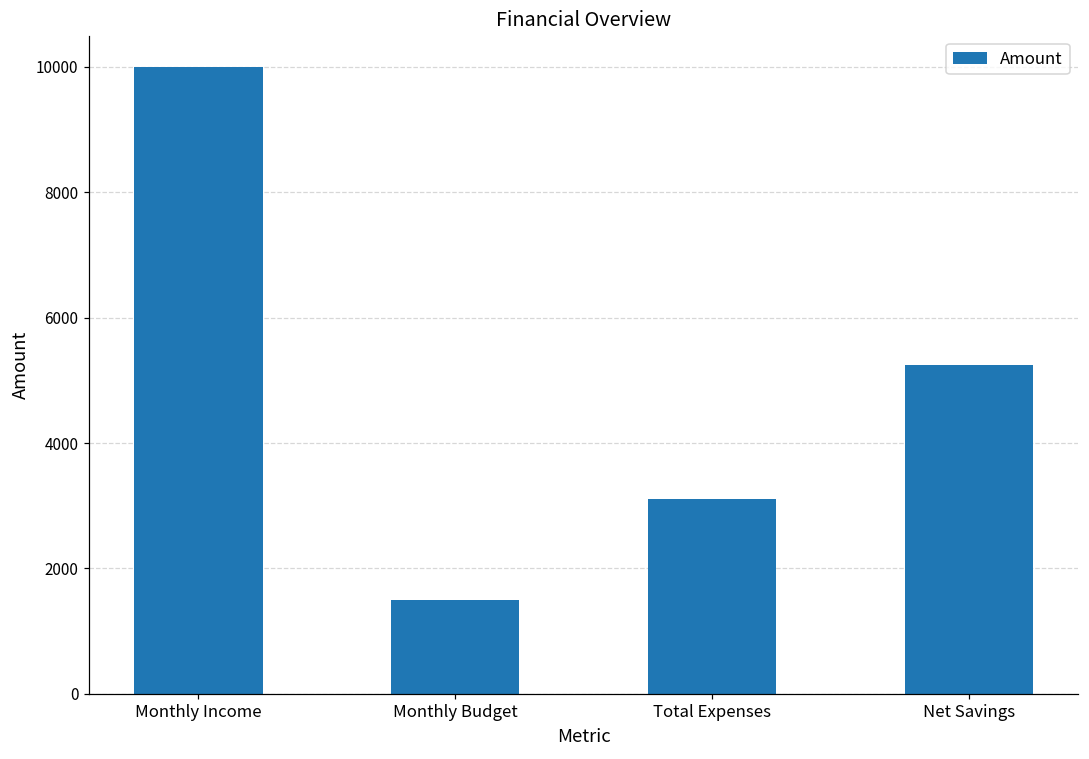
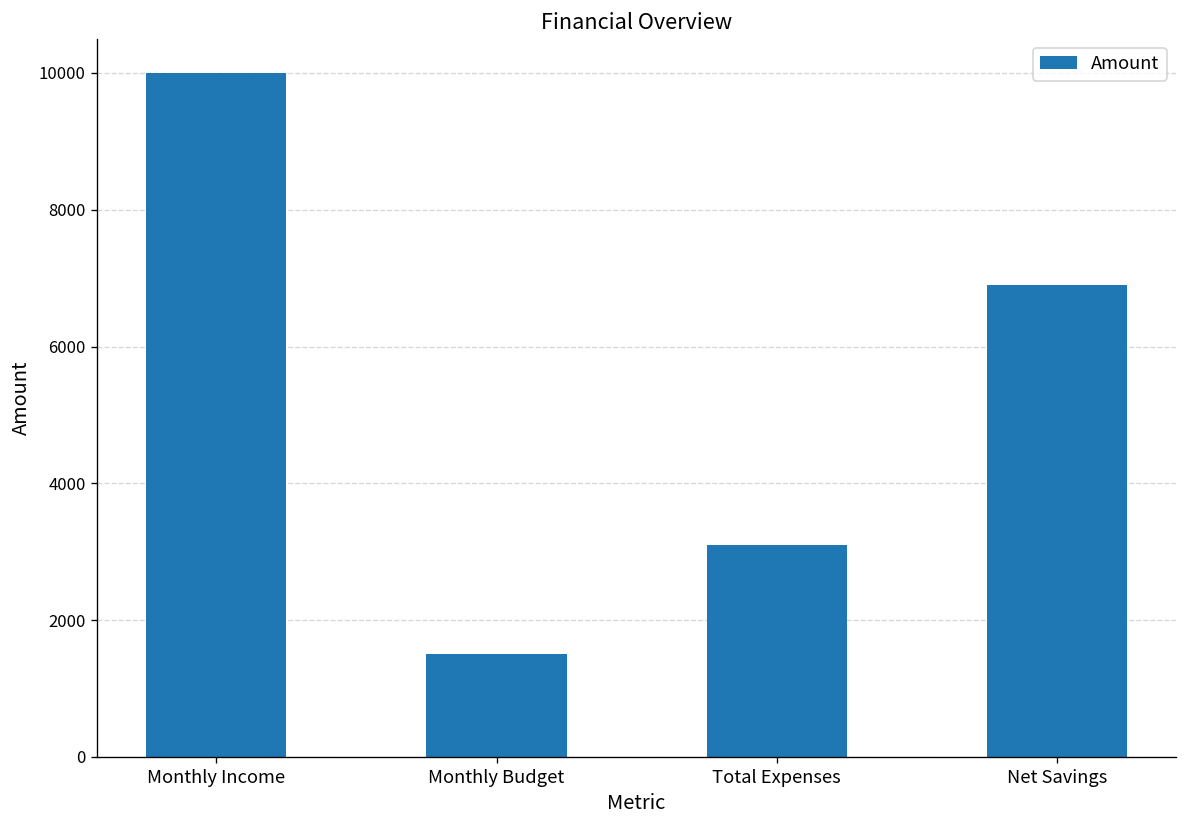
Net Savings: 5300 -> 6900
